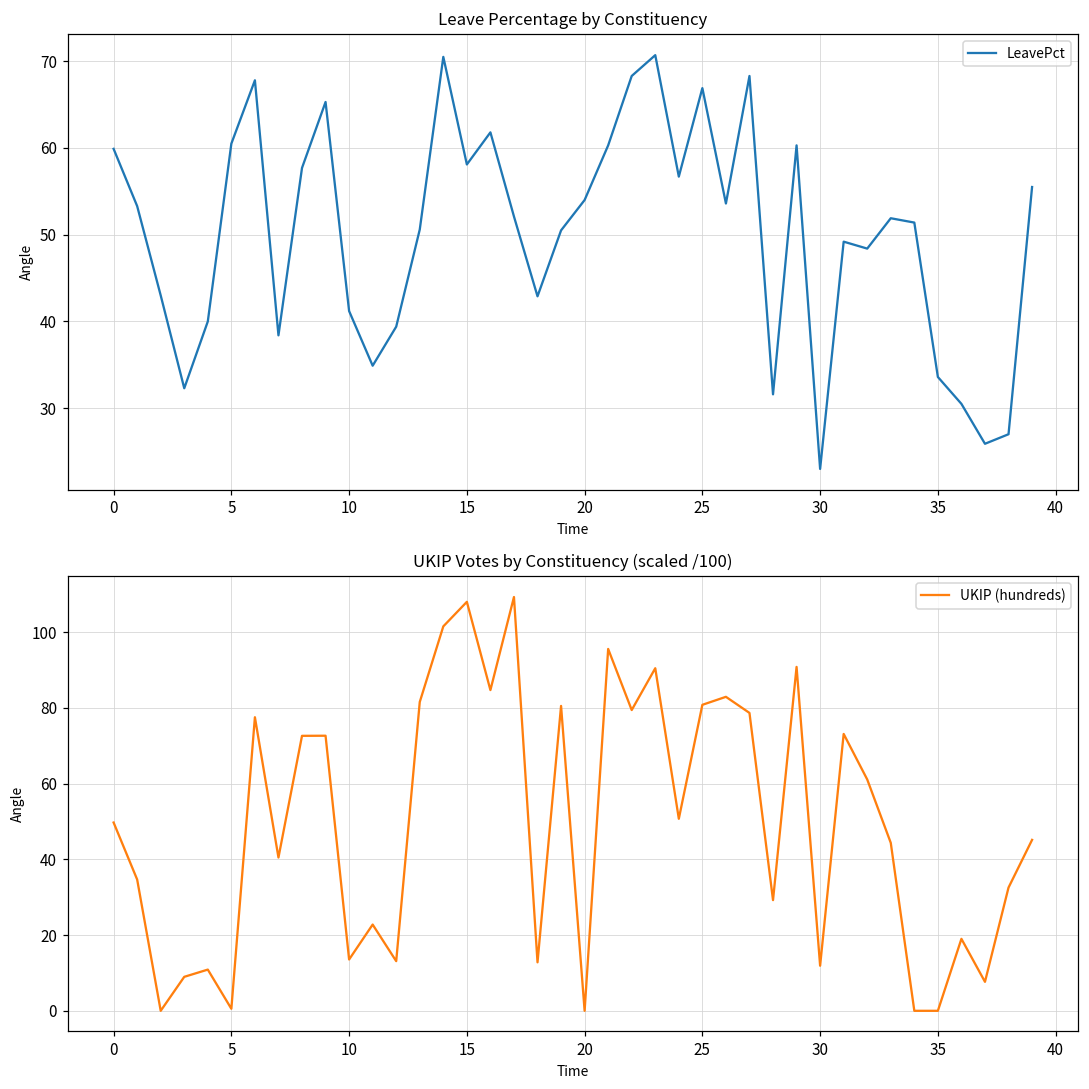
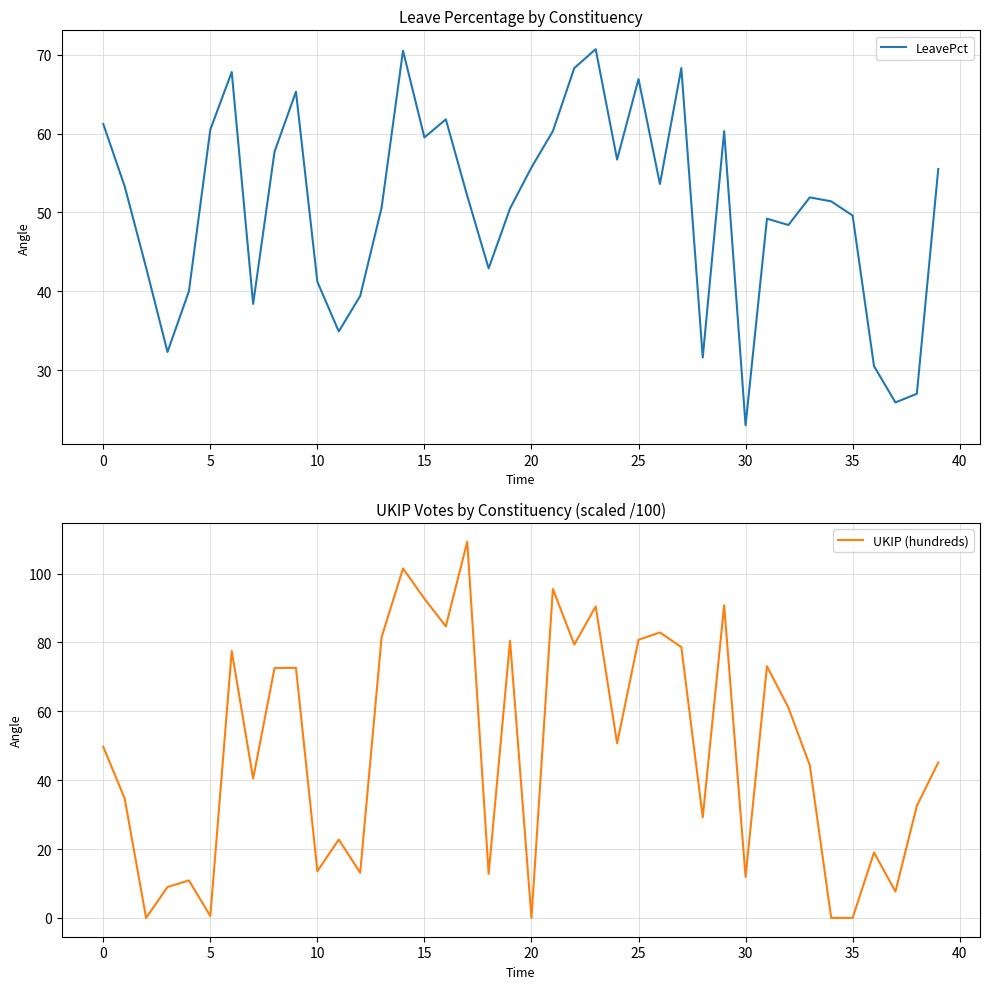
Leave Percentage by Constituency, 0: 60 -> 61
Leave Percentage by Constituency, 15: 58 -> 60
Leave Percentage by Constituency, 20: 54 -> 56
Leave Percentage by Constituency, 35: 34 -> 50
UKIP Votes by Constituency (scaled /100), 15: 108 -> 93
